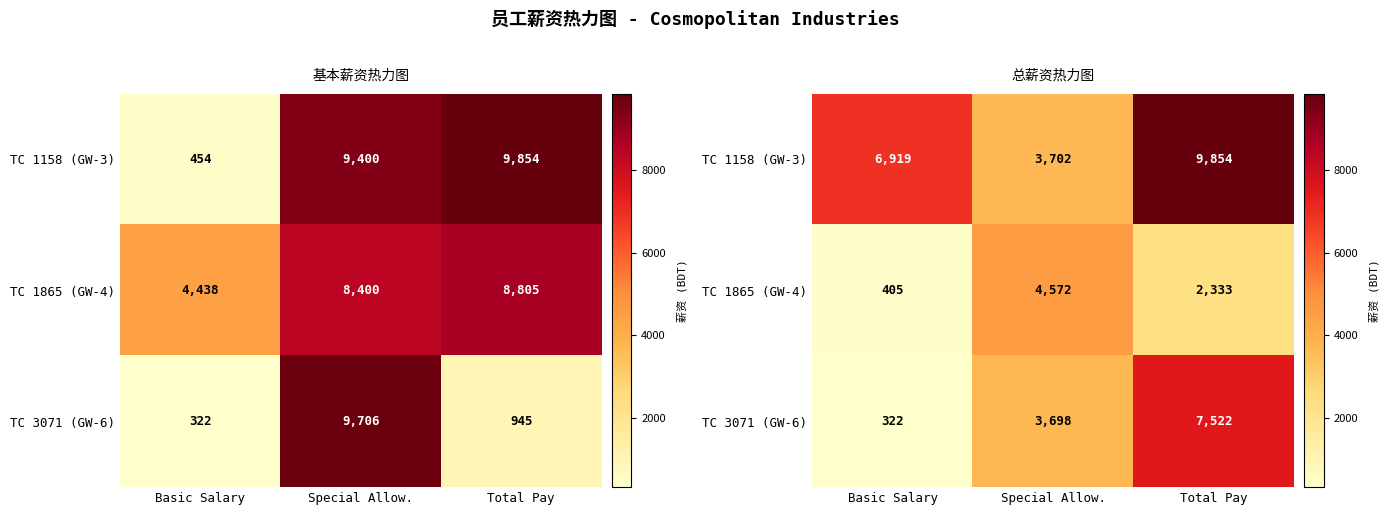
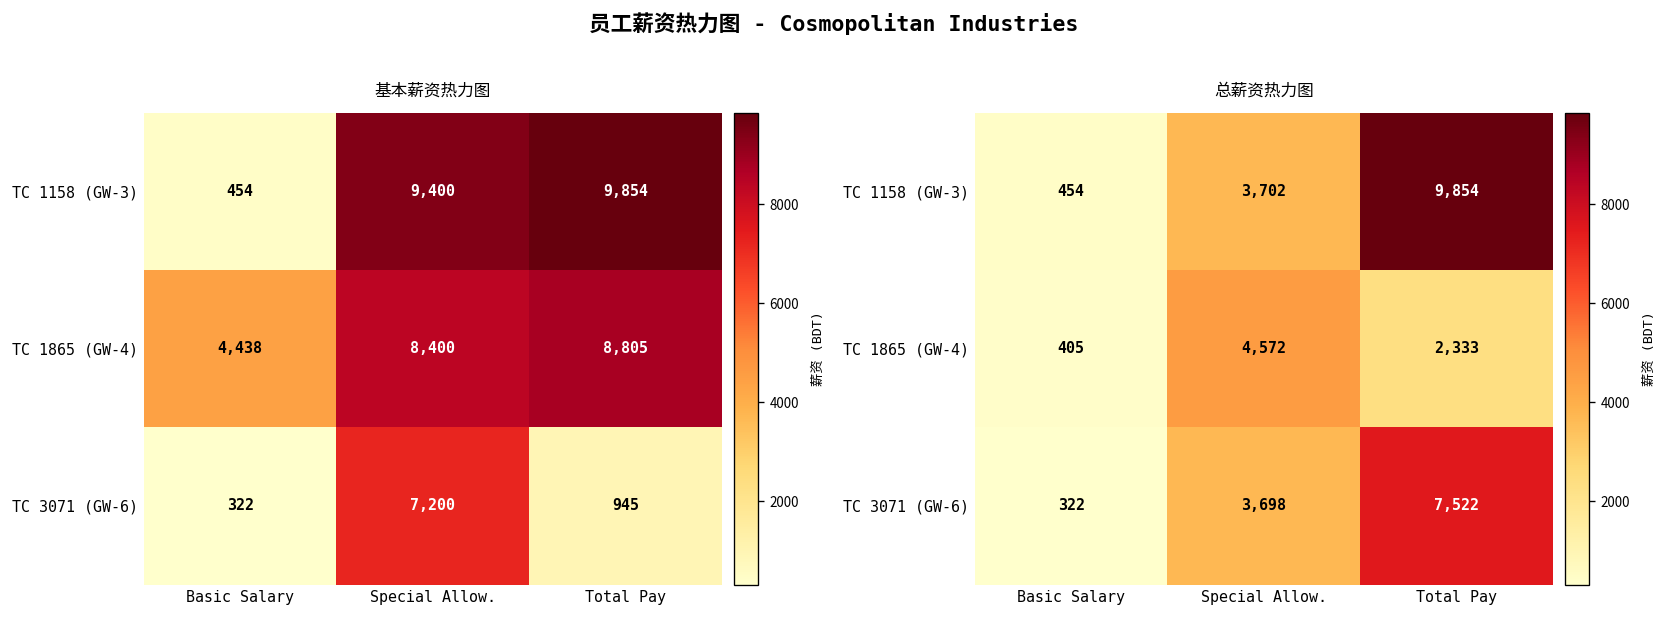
基本薪资热力图, TC 3071 (GW-6), Special Allow.: 9,706 -> 7,200
总薪资热力图, TC 1158 (GW-3), Basic Salary: 6,919 -> 454
